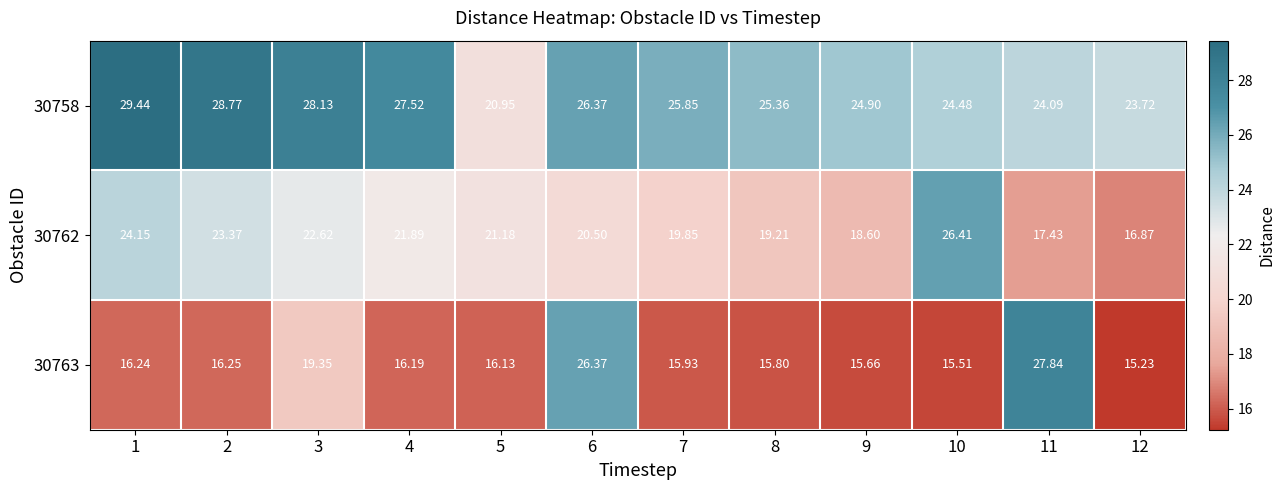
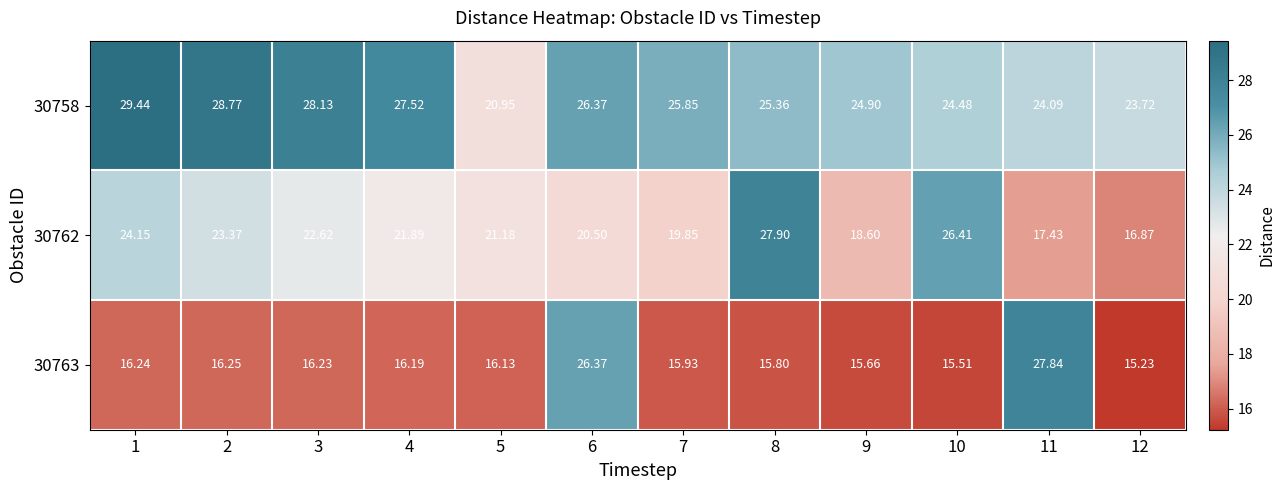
30762, 8: 19.21 -> 27.90
30763, 3: 19.35 -> 16.23
